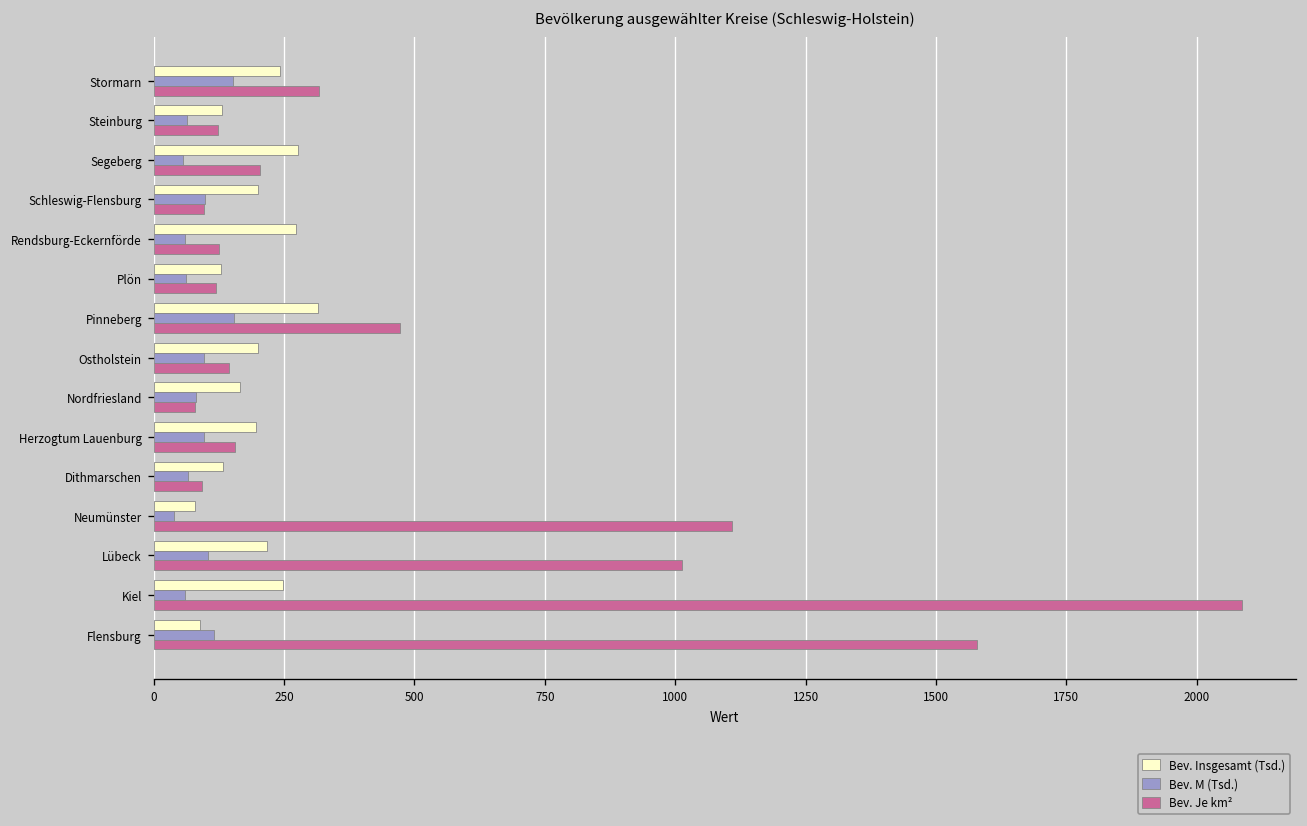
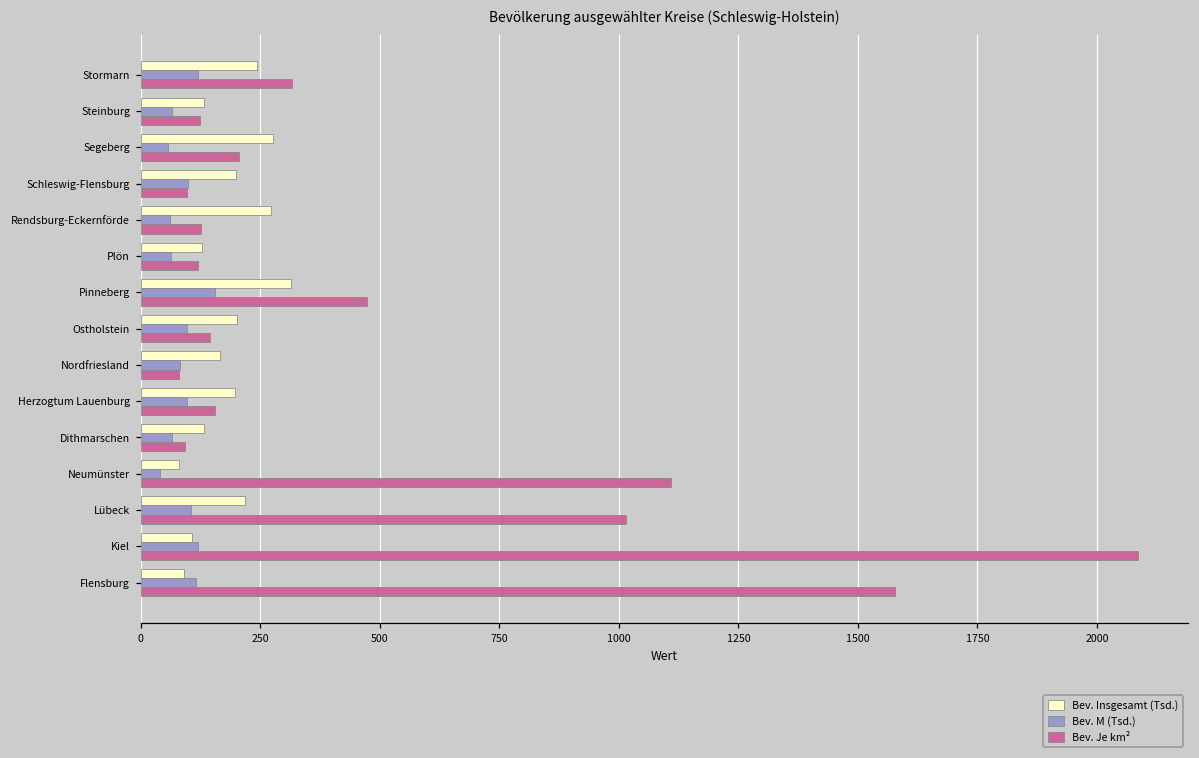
Bev. M (Tsd.), Stormarn: 150 -> 120
Bev. Insgesamt (Tsd.), Kiel: 250 -> 110
Bev. M (Tsd.), Kiel: 60 -> 120
